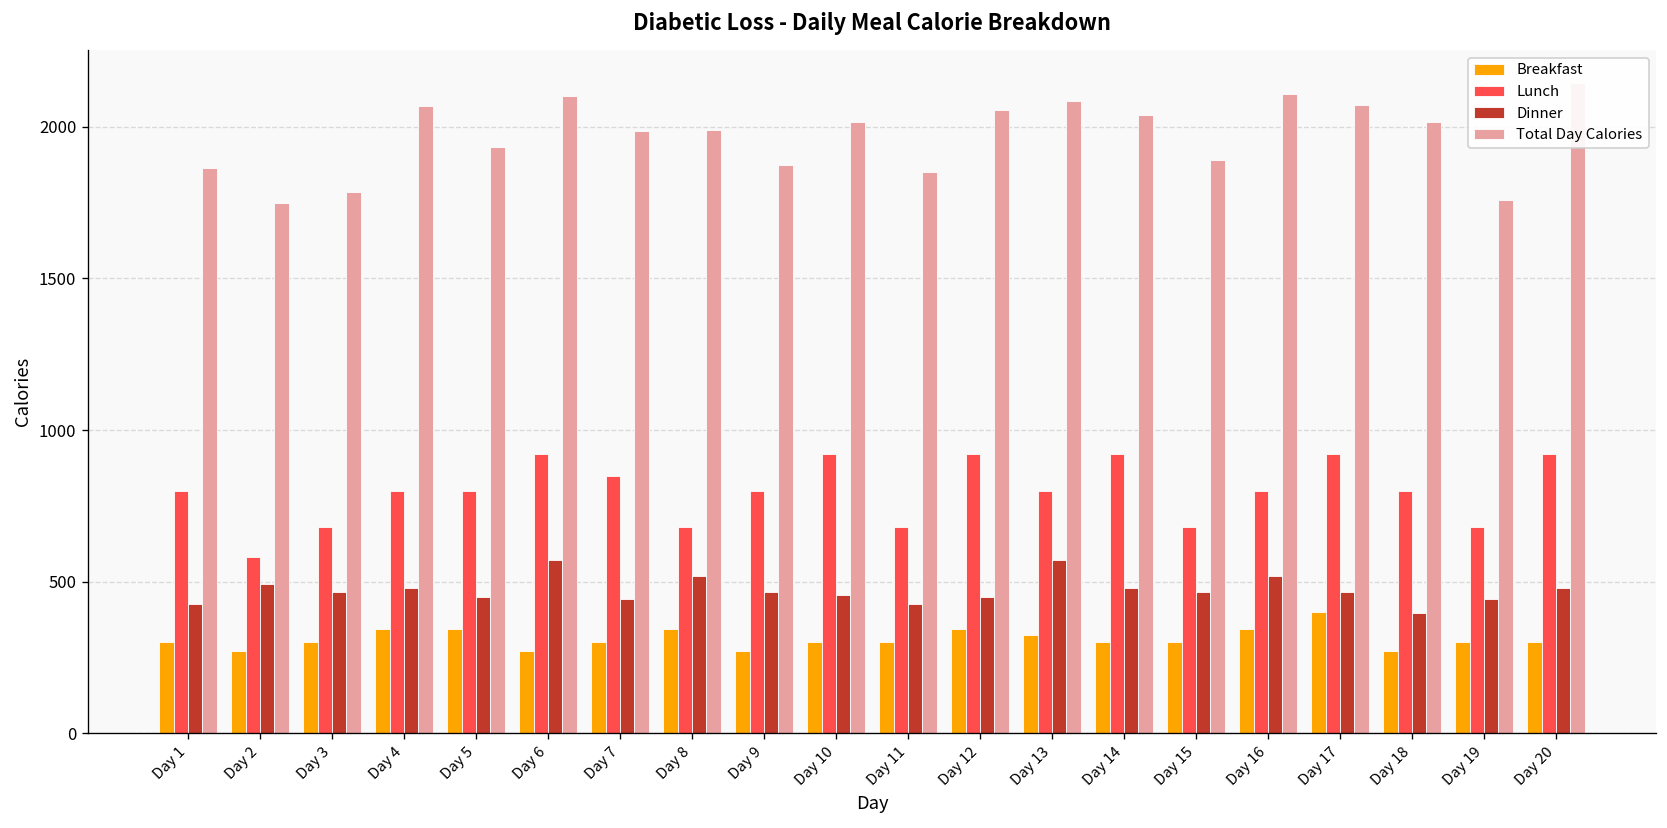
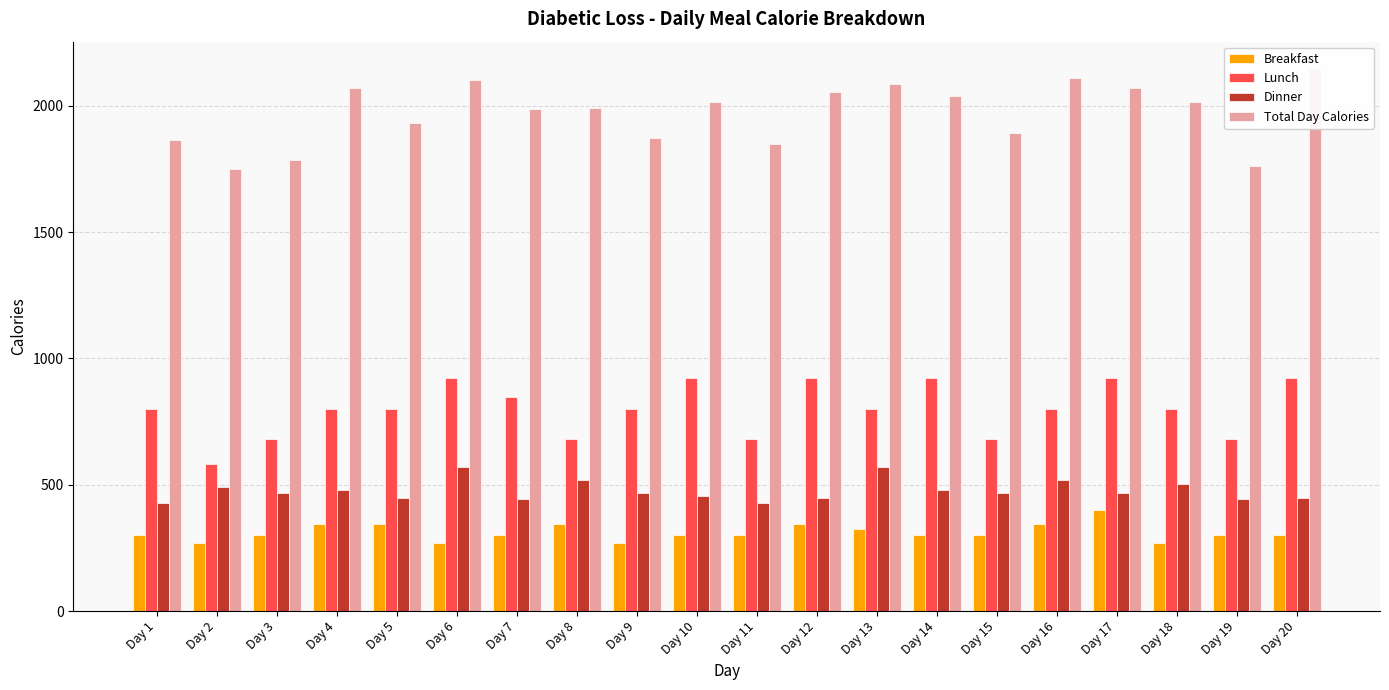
Dinner, Day 18: 400 -> 500
Dinner, Day 20: 480 -> 450
